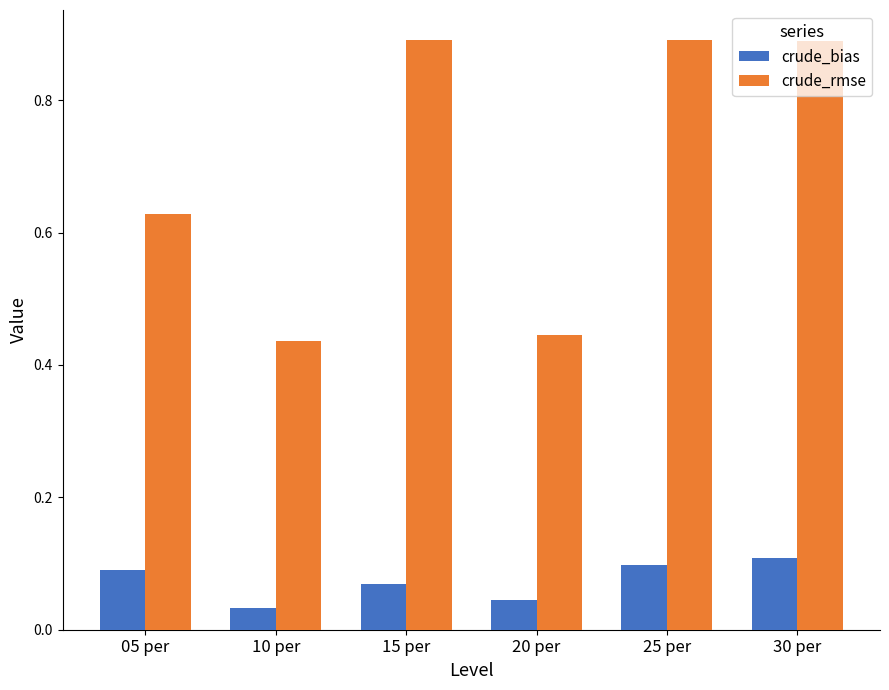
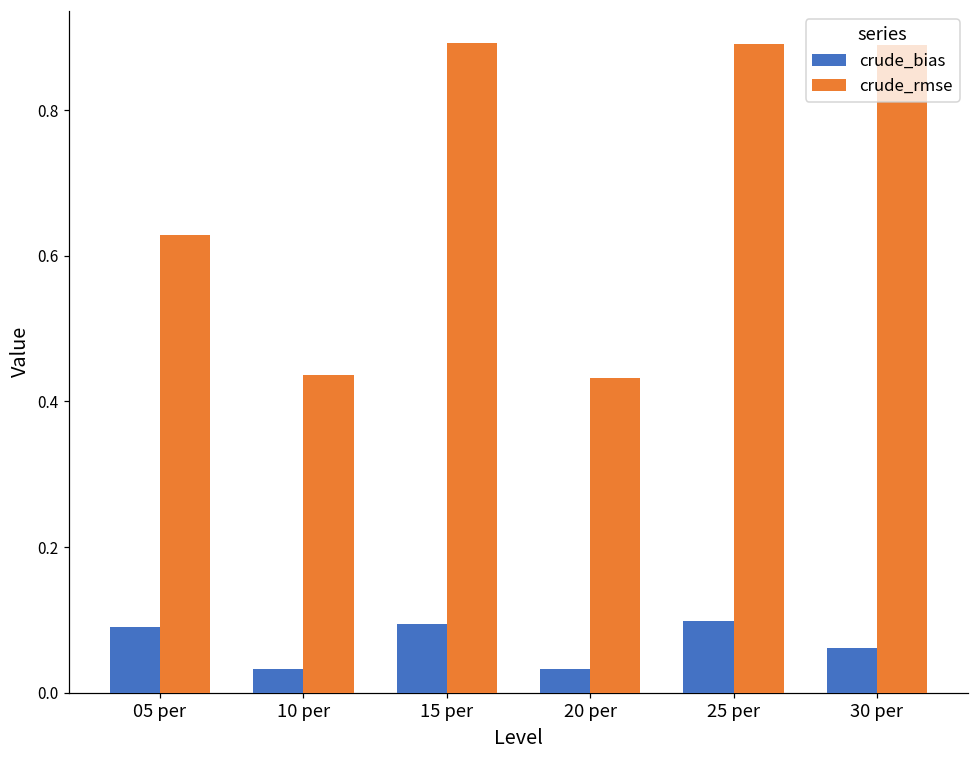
crude_bias, 15 per: 0.07 -> 0.09
crude_bias, 20 per: 0.04 -> 0.03
crude_rmse, 20 per: 0.45 -> 0.43
crude_bias, 30 per: 0.11 -> 0.06
